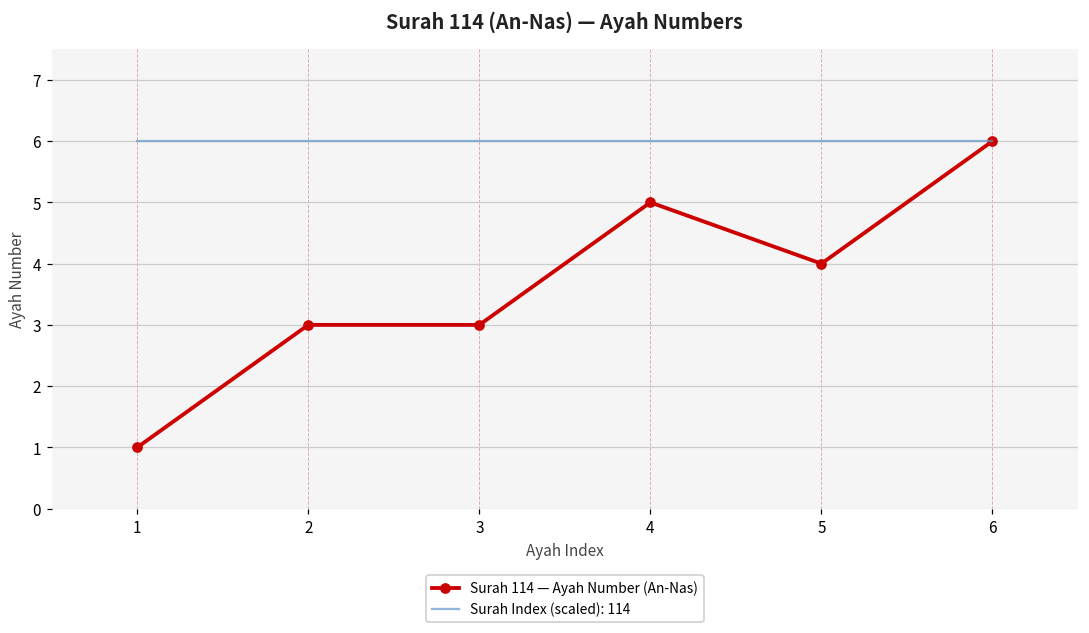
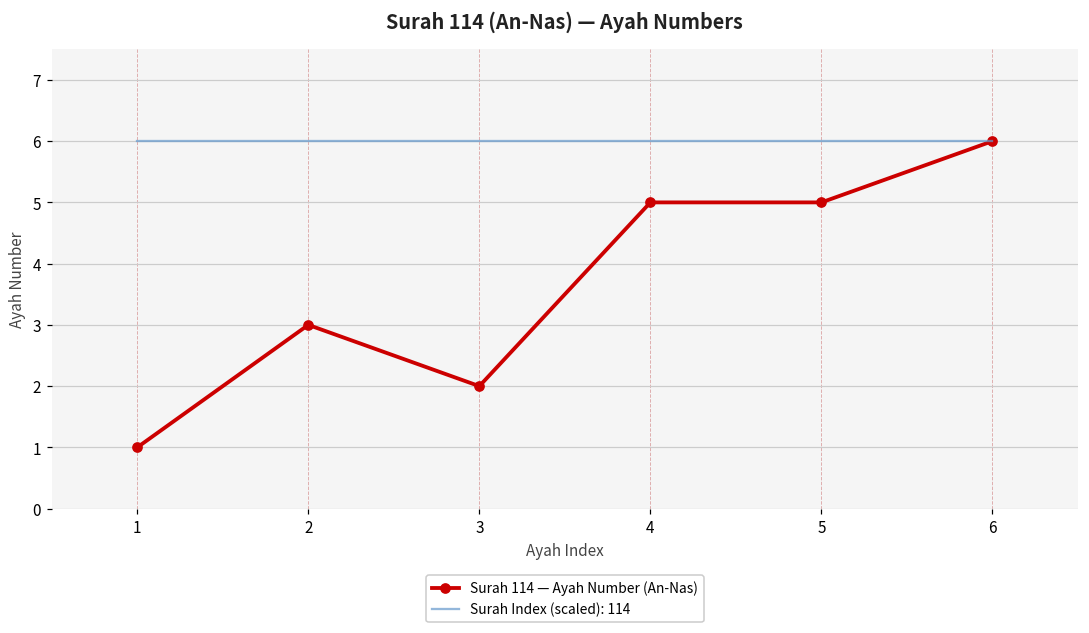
Surah 114 — Ayah Number (An-Nas), 3: 3 -> 2
Surah 114 — Ayah Number (An-Nas), 5: 4 -> 5
